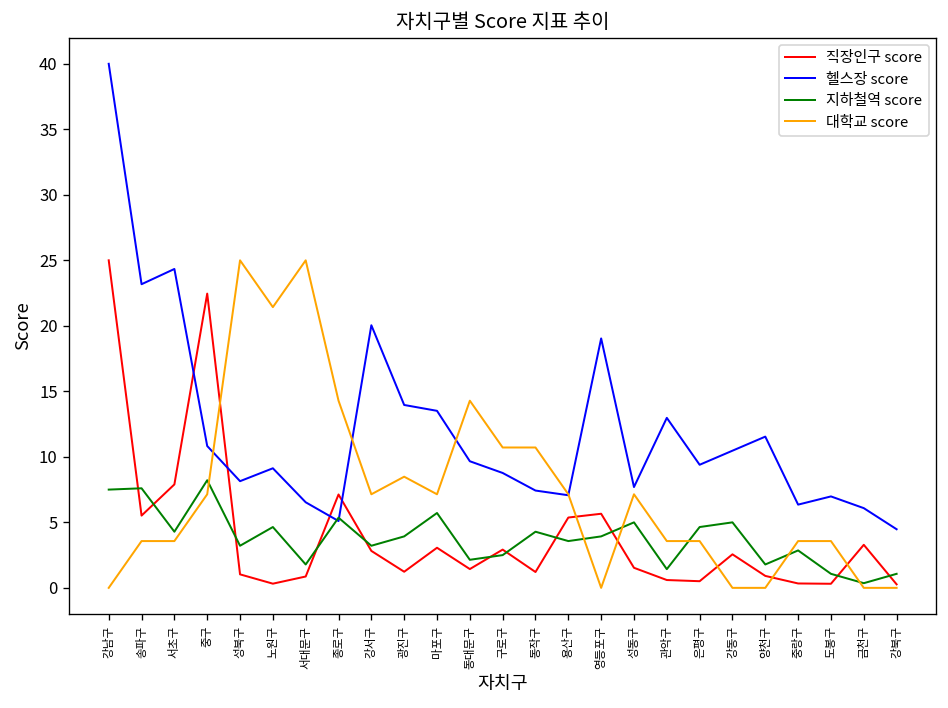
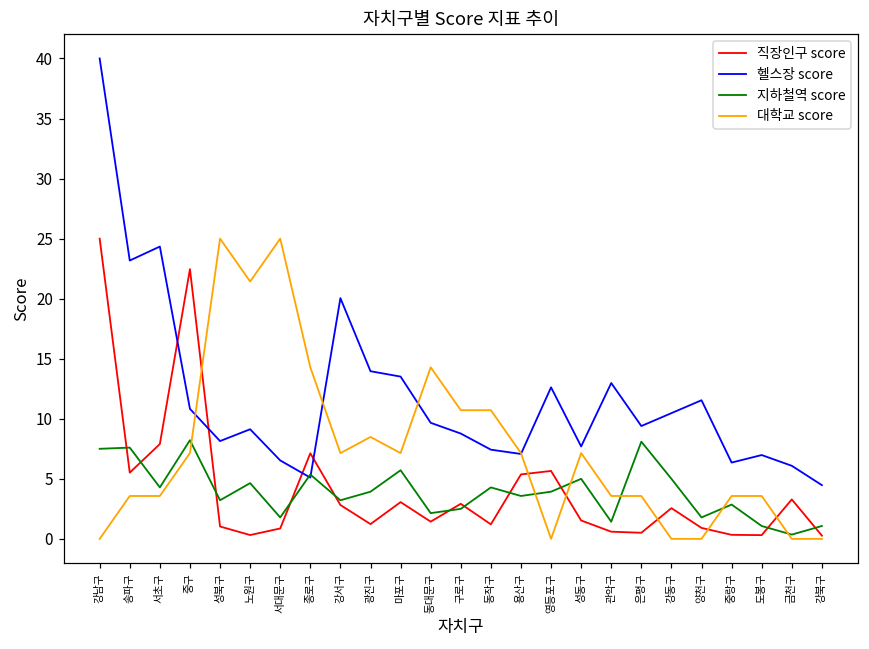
헬스장 score, 영등포구: 19.0 -> 12.6
지하철역 score, 은평구: 4.6 -> 8.1
